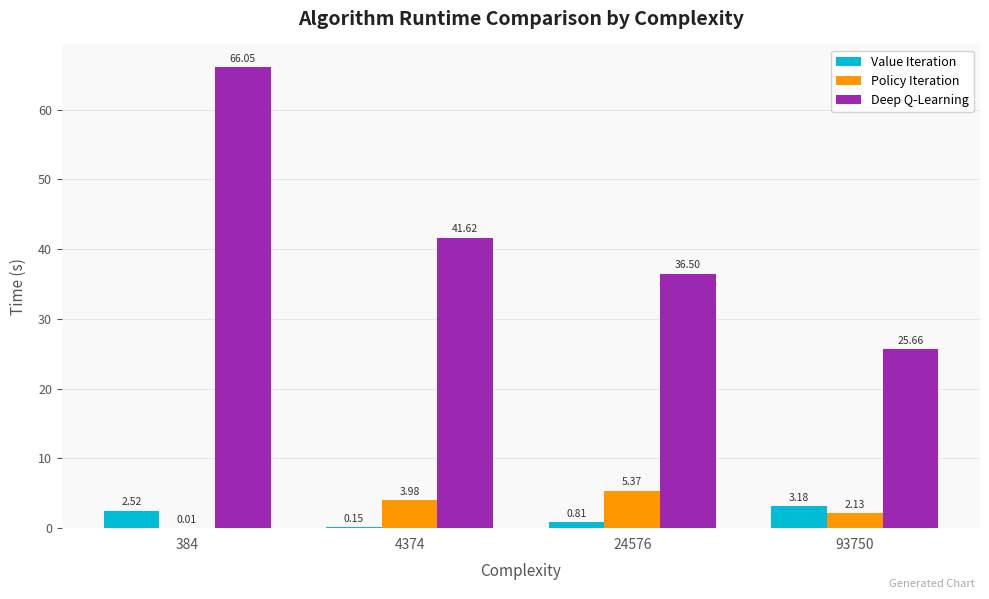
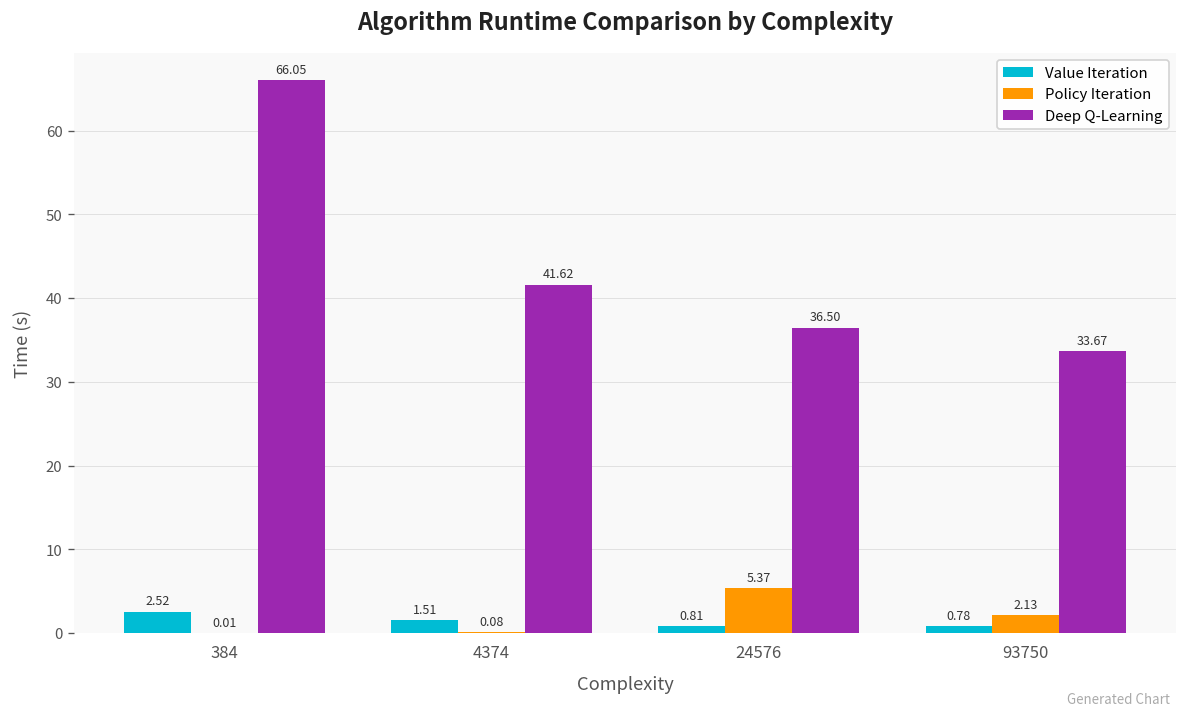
Value Iteration, 4374: 0.15 -> 1.51
Policy Iteration, 4374: 3.98 -> 0.08
Value Iteration, 93750: 3.18 -> 0.78
Deep Q-Learning, 93750: 25.66 -> 33.67
